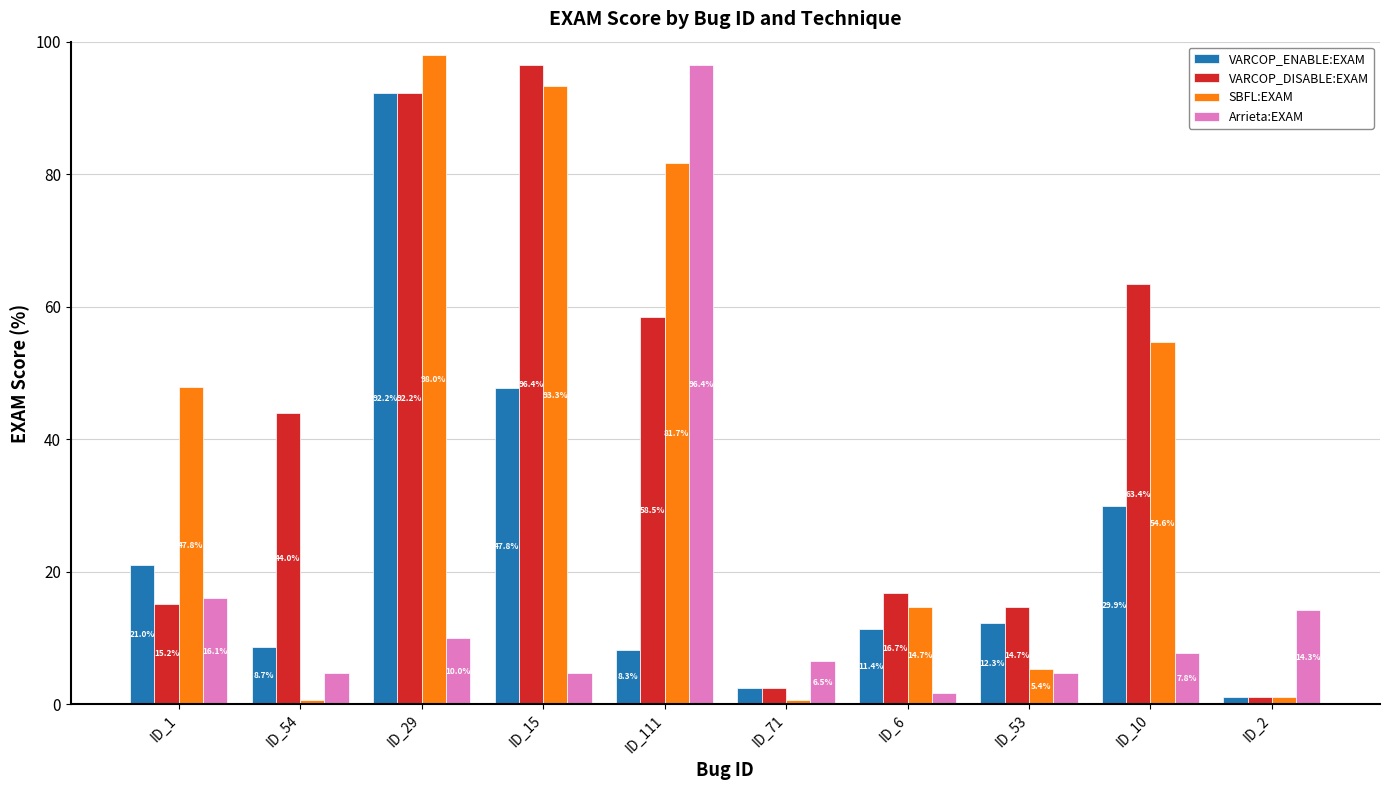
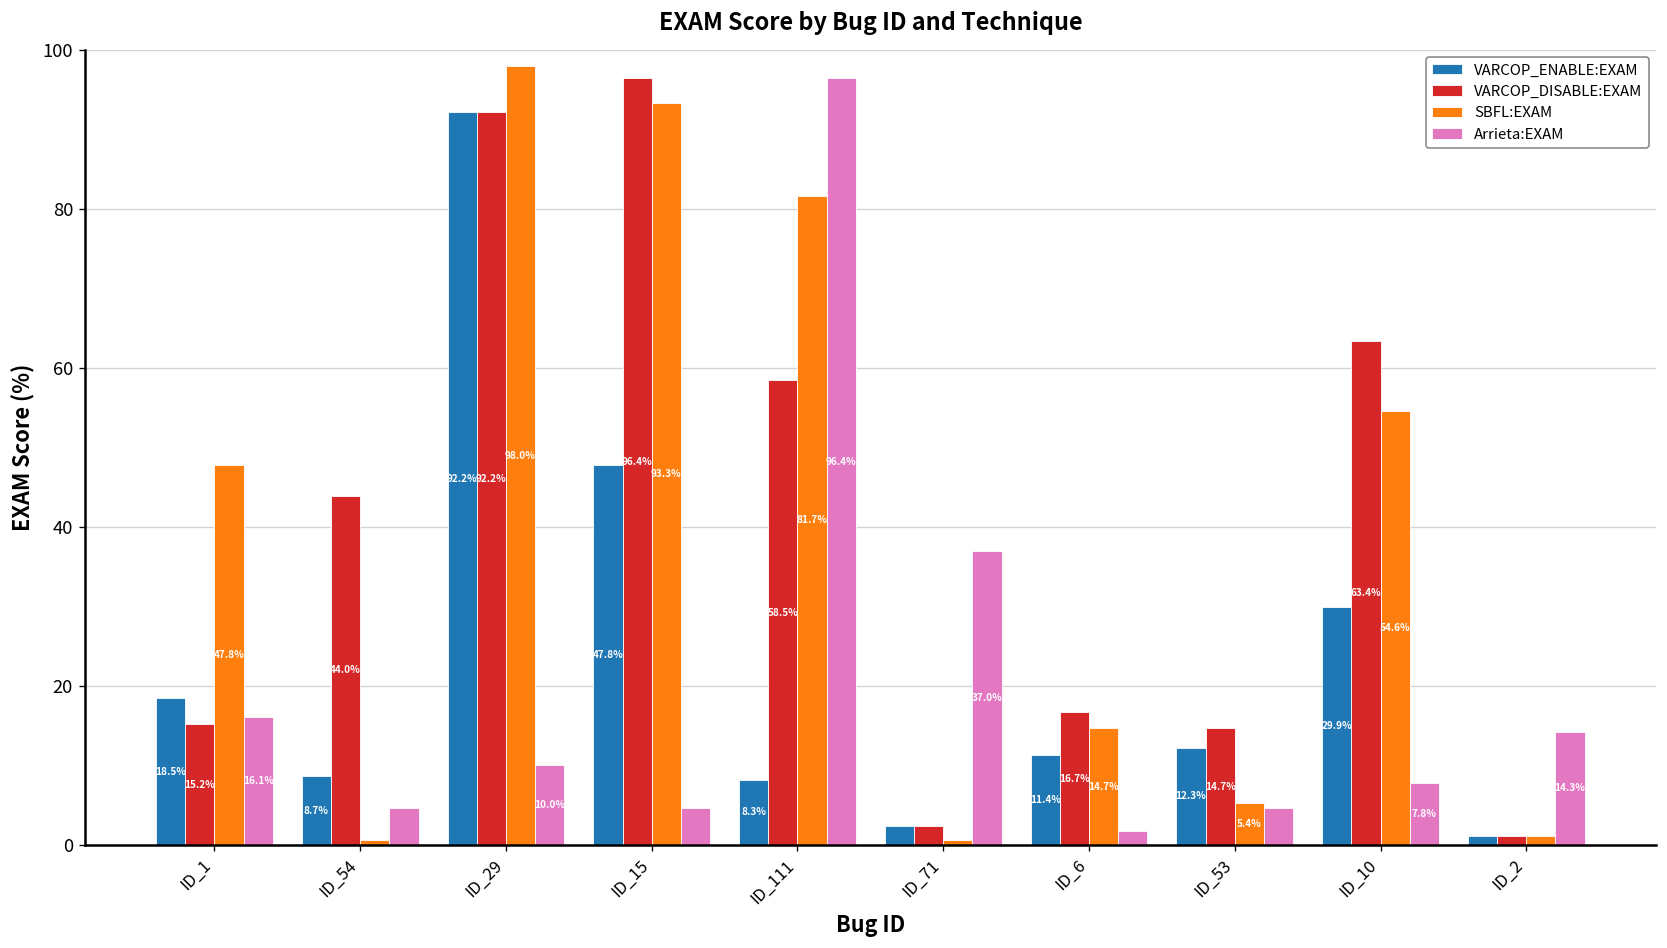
VARCOP_ENABLE:EXAM, ID_1: 21.0% -> 18.5%
Arrieta:EXAM, ID_71: 6.5% -> 37.0%
